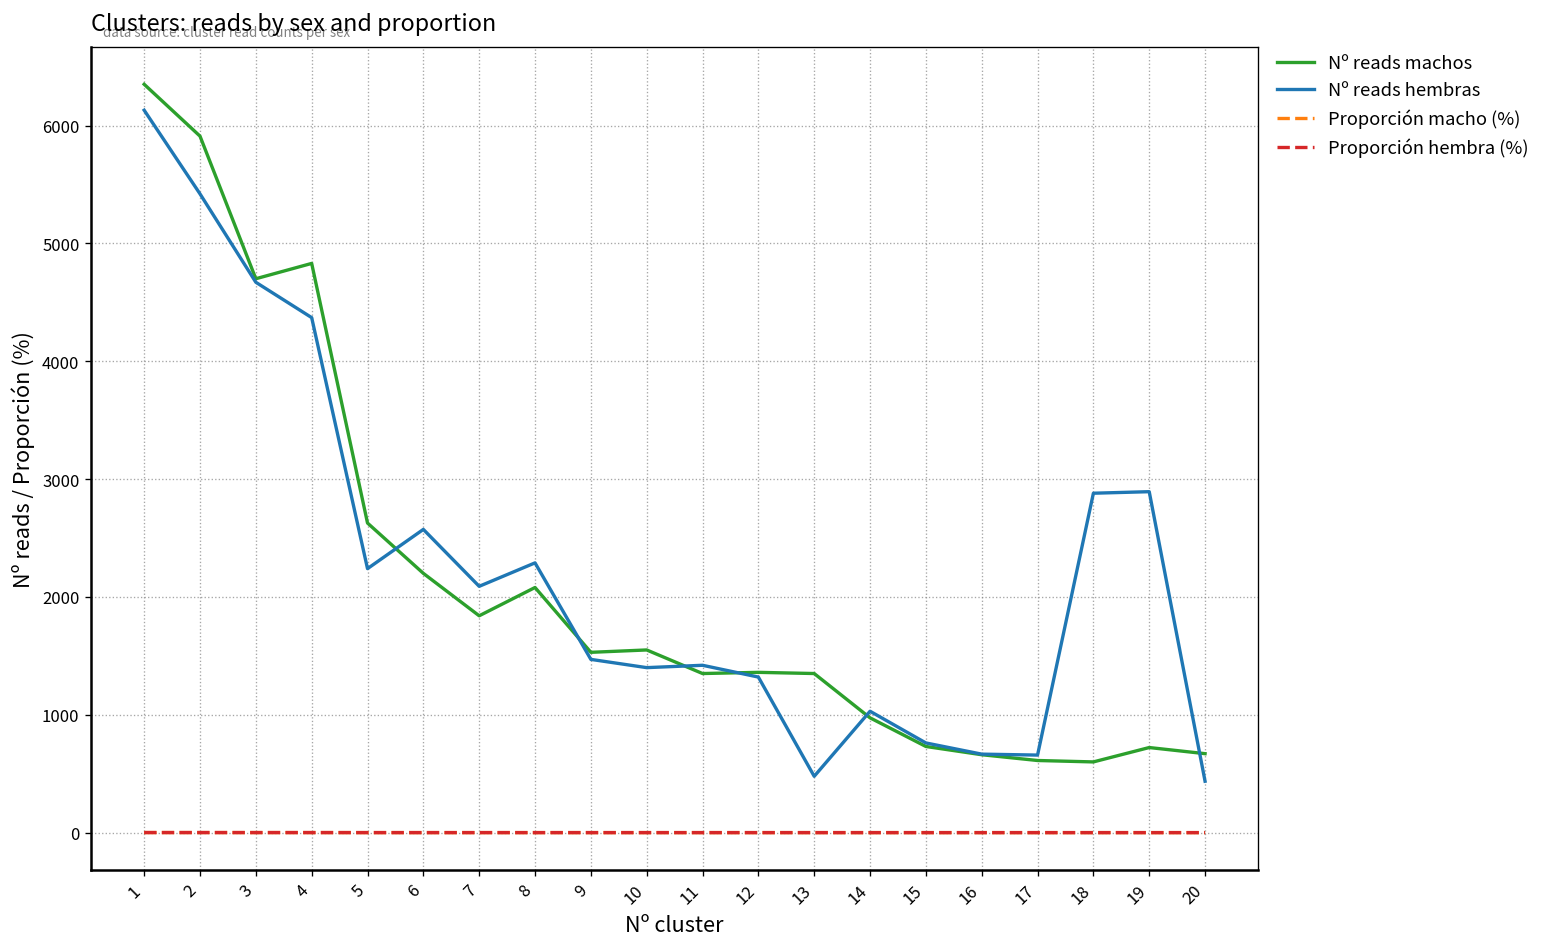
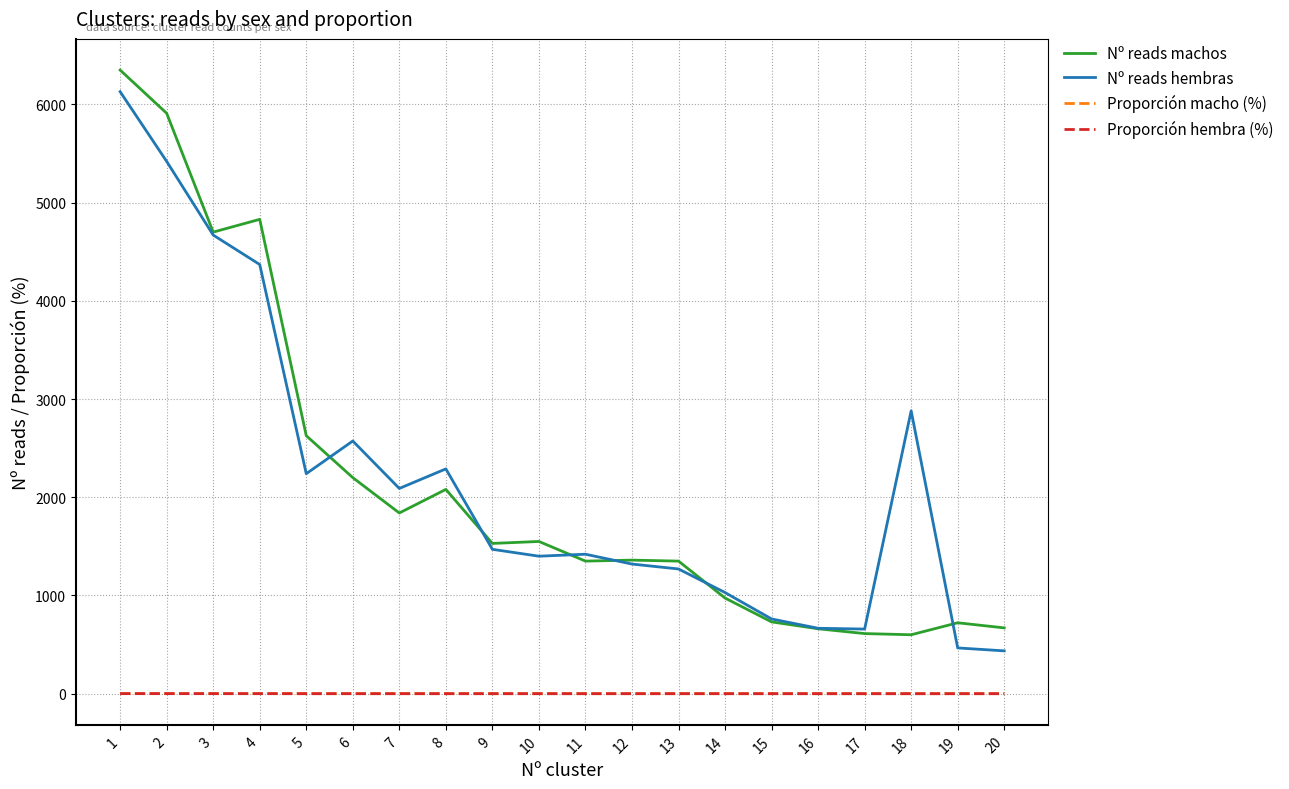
Nº reads hembras, 13: 500 -> 1300
Nº reads hembras, 19: 2900 -> 500
